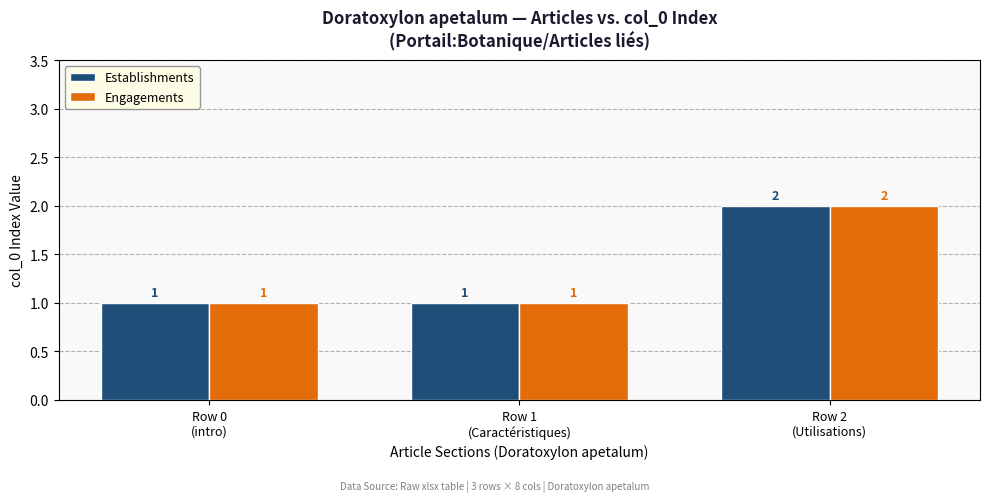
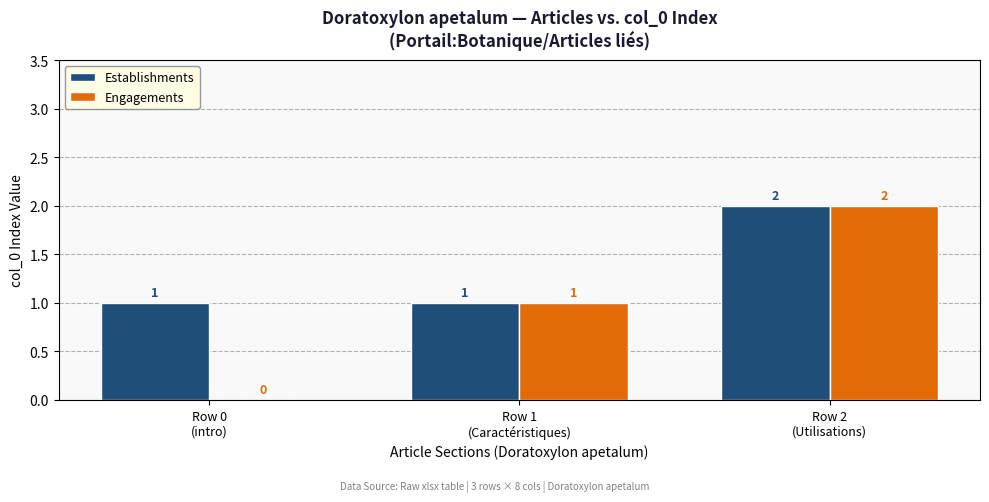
Engagements, Row 0 (intro): 1 -> 0
